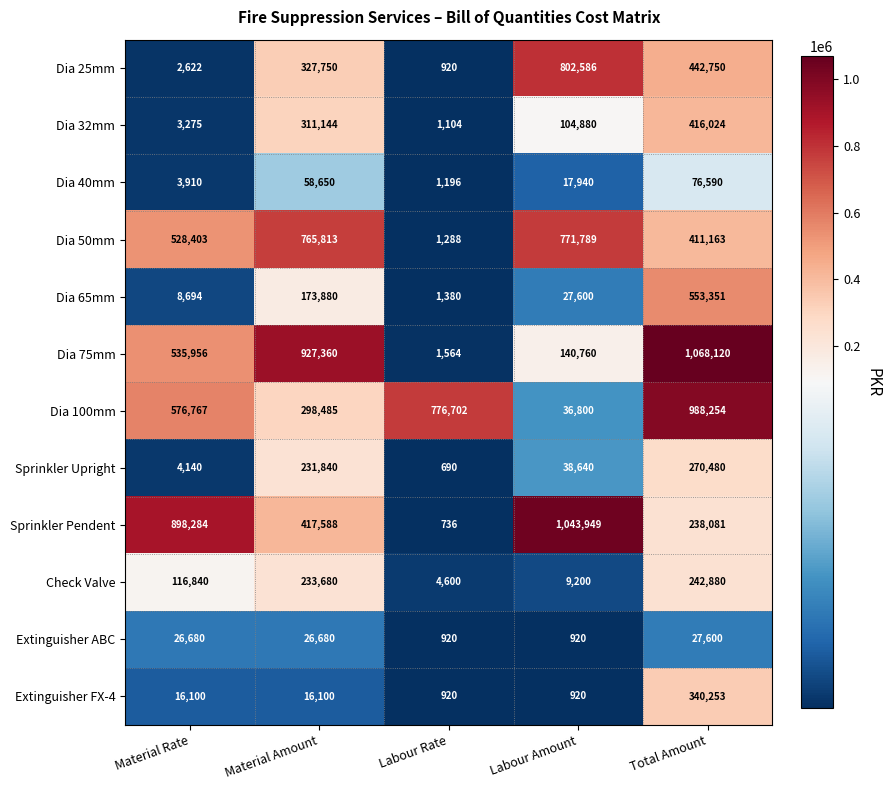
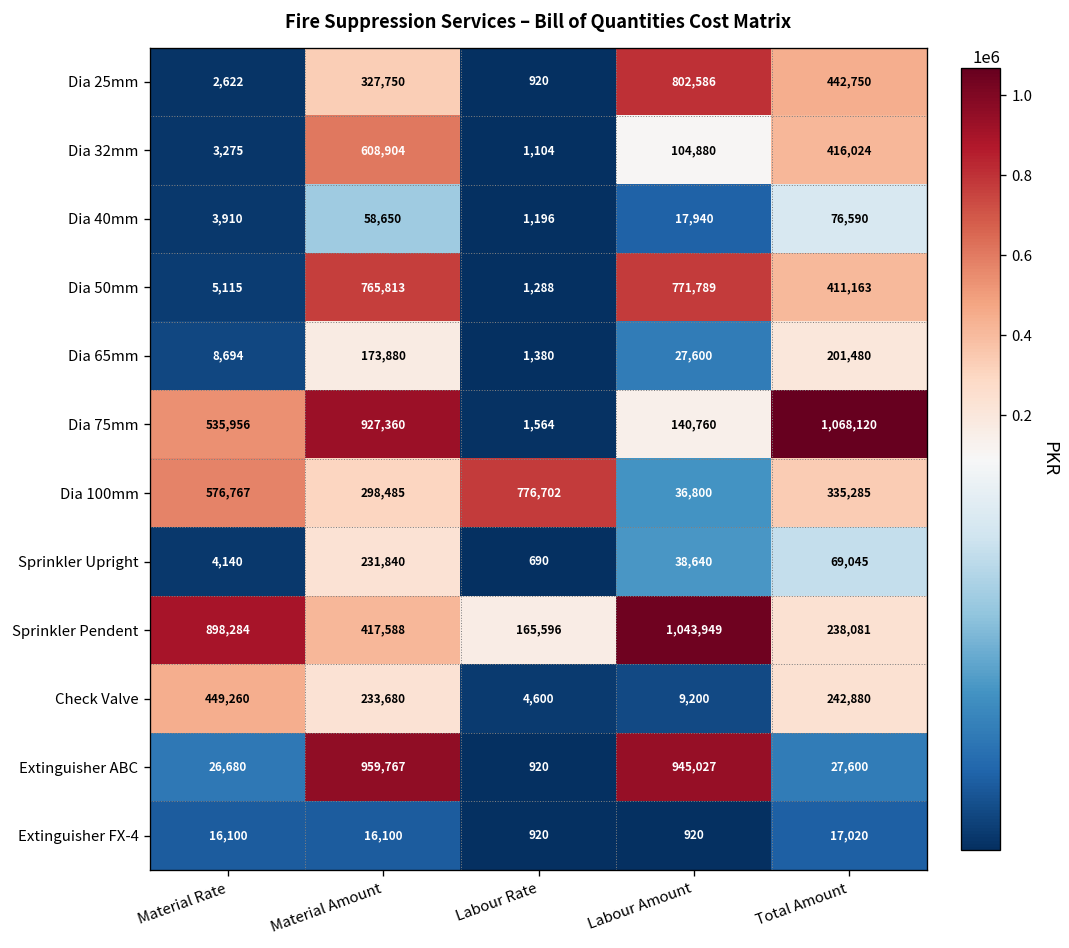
Dia 32mm, Material Amount: 311,144 -> 608,904
Dia 50mm, Material Rate: 528,403 -> 5,115
Dia 65mm, Total Amount: 553,351 -> 201,480
Dia 100mm, Total Amount: 988,254 -> 335,285
Sprinkler Upright, Total Amount: 270,480 -> 69,045
Sprinkler Pendent, Labour Rate: 736 -> 165,596
Check Valve, Material Rate: 116,840 -> 449,260
Extinguisher ABC, Material Amount: 26,680 -> 959,767
Extinguisher ABC, Labour Amount: 920 -> 945,027
Extinguisher FX-4, Total Amount: 340,253 -> 17,020
